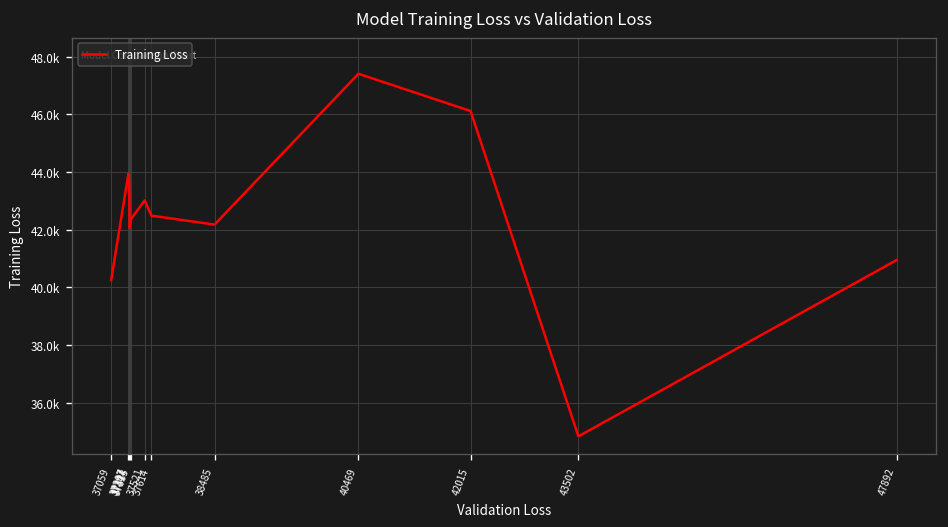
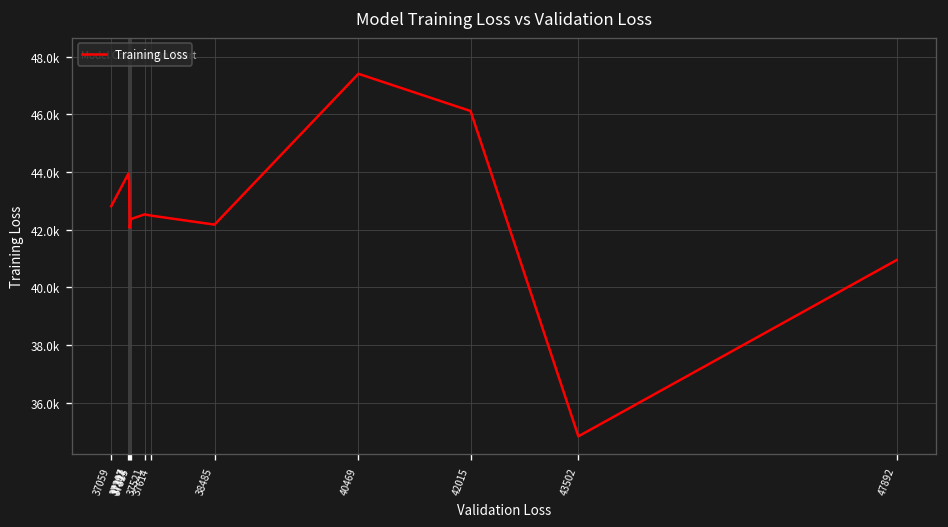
37059: 40300 -> 42800
37521: 43000 -> 42500
